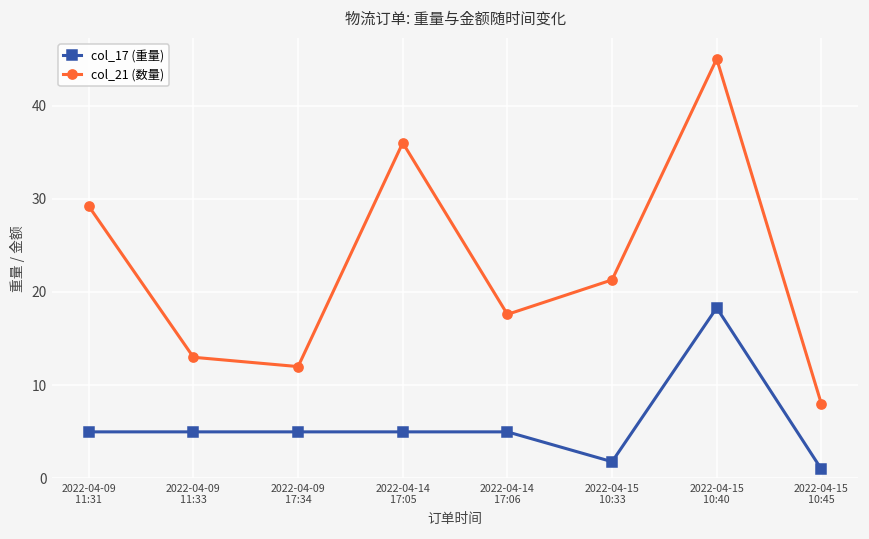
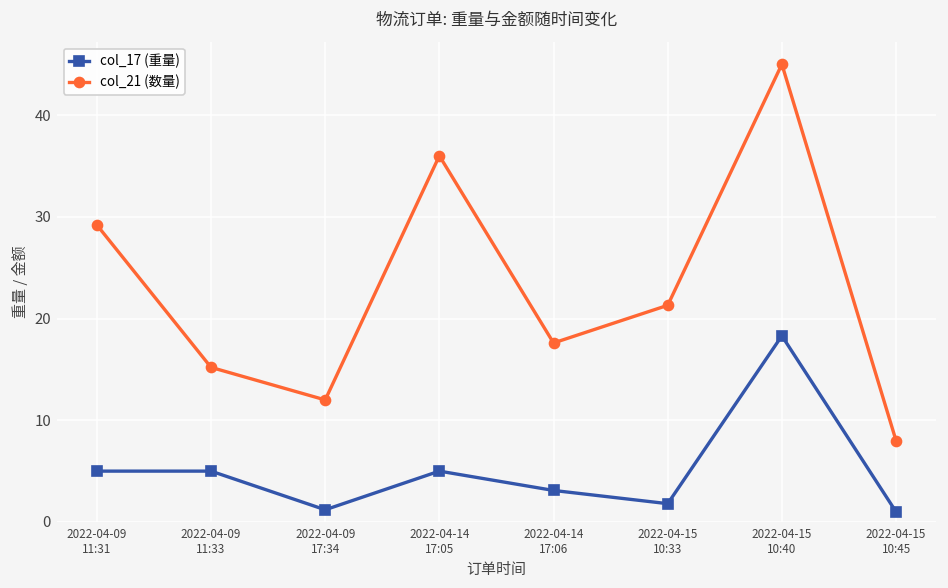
col_21 (数量), 2022-04-09 11:33: 13 -> 15
col_17 (重量), 2022-04-09 17:34: 5 -> 1
col_17 (重量), 2022-04-14 17:06: 5 -> 3
